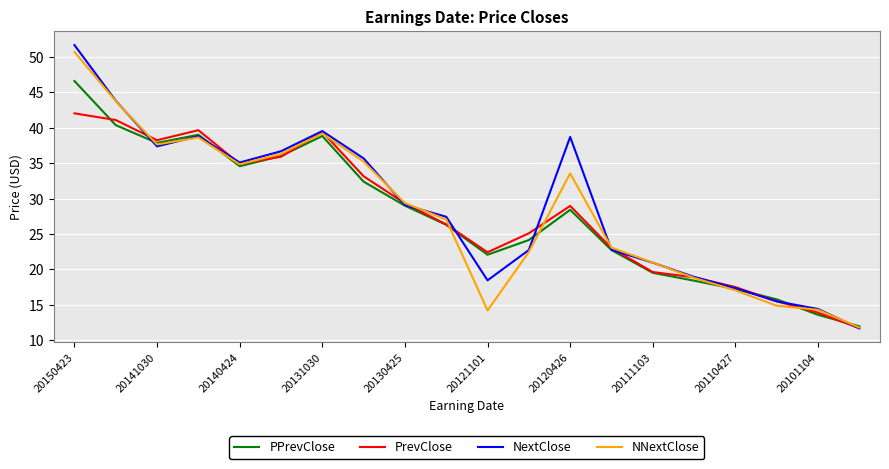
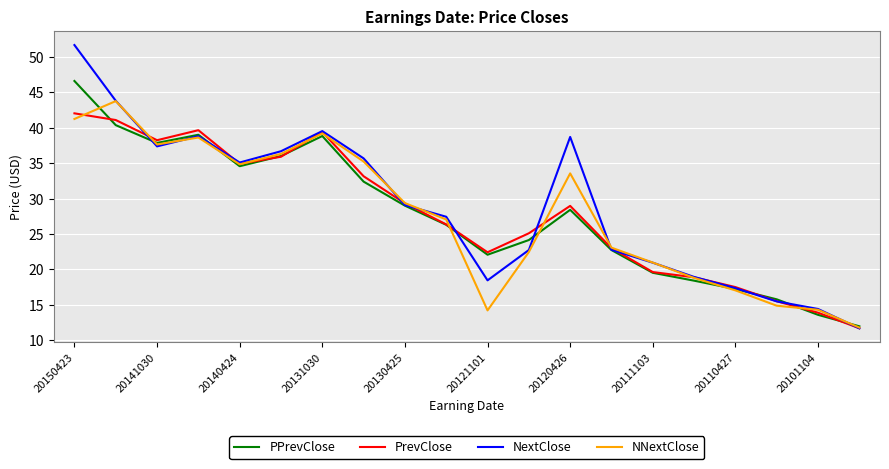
NNextClose, 20150423: 51 -> 41
